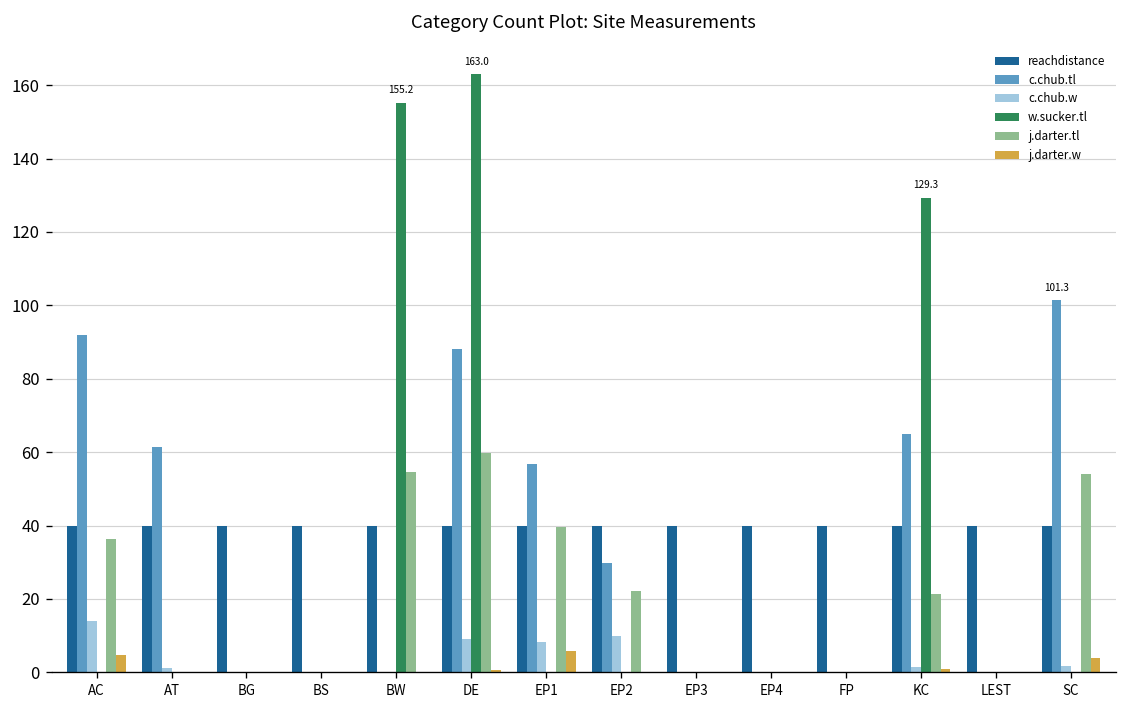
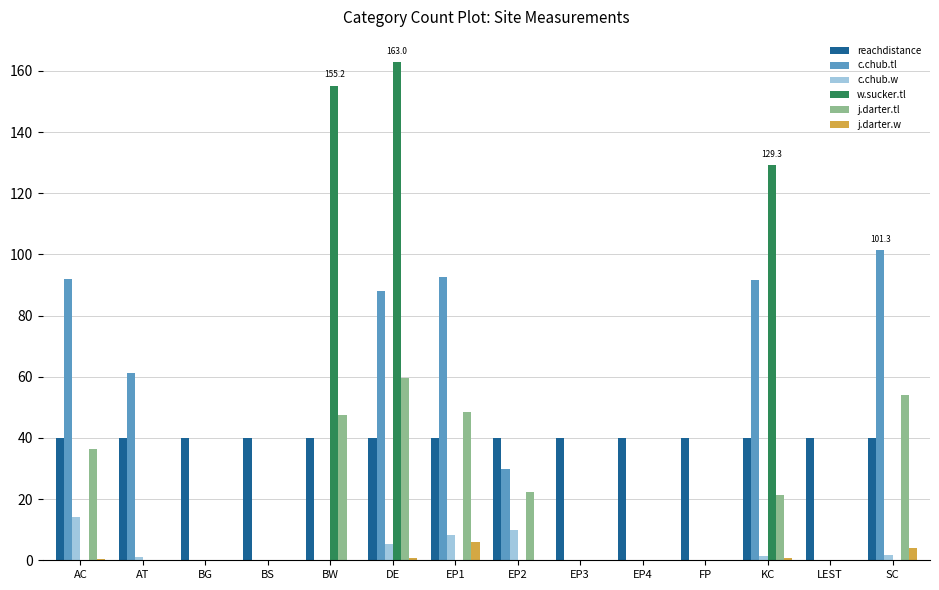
j.darter.w, AC: 5 -> 0
j.darter.tl, BW: 55 -> 48
c.chub.w, DE: 9 -> 5
c.chub.tl, EP1: 57 -> 93
j.darter.tl, EP1: 40 -> 49
c.chub.tl, KC: 65 -> 92
